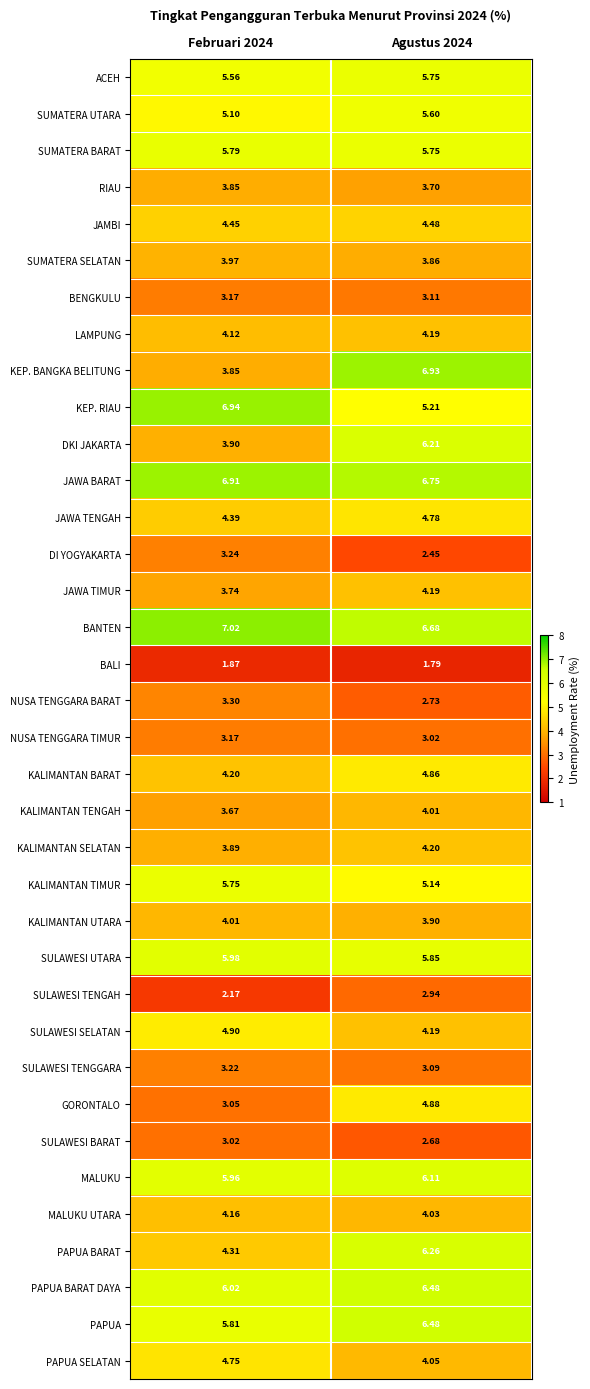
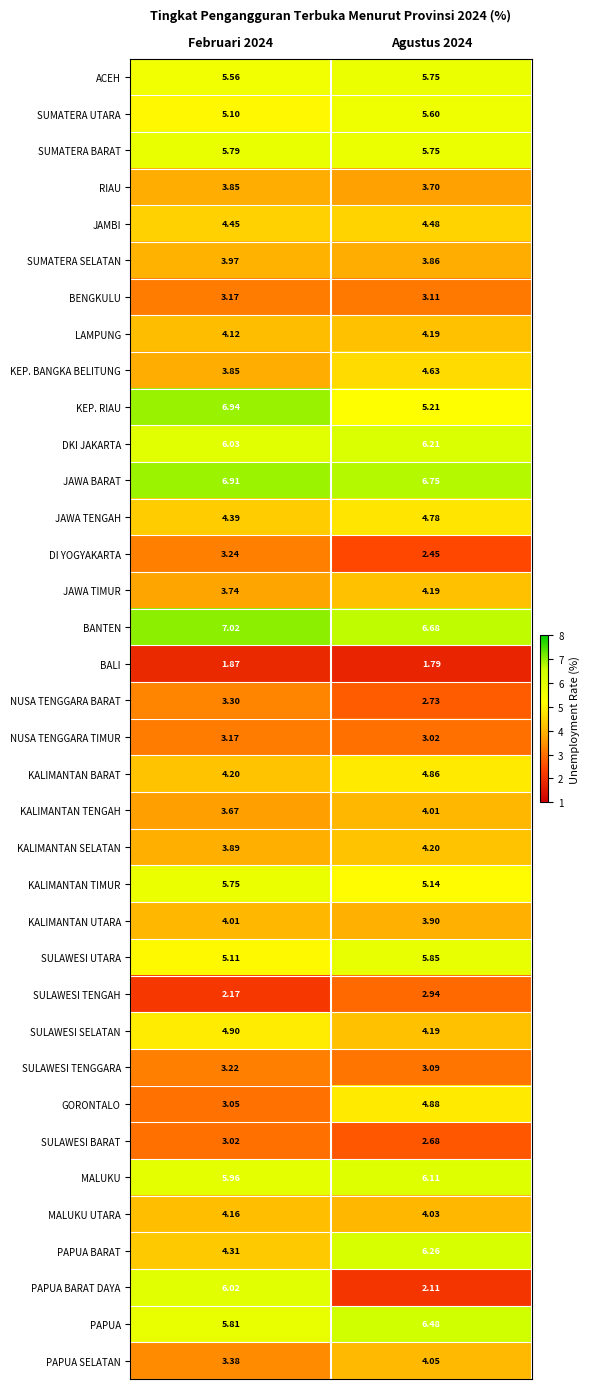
KEP. BANGKA BELITUNG, Agustus 2024: 6.93 -> 4.63
DKI JAKARTA, Februari 2024: 3.90 -> 6.03
SULAWESI UTARA, Februari 2024: 5.98 -> 5.11
PAPUA BARAT DAYA, Agustus 2024: 6.48 -> 2.11
PAPUA SELATAN, Februari 2024: 4.75 -> 3.38
